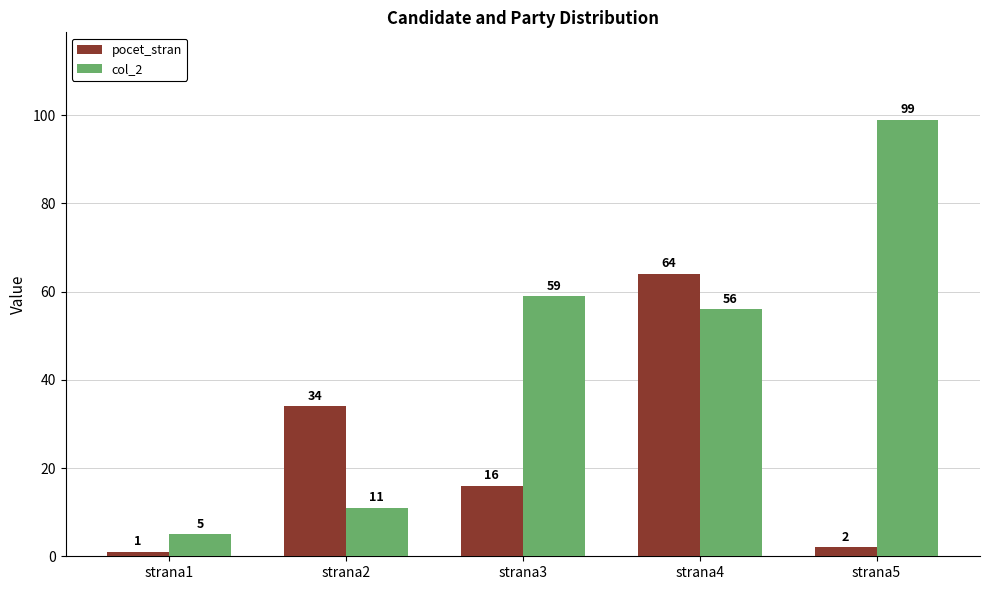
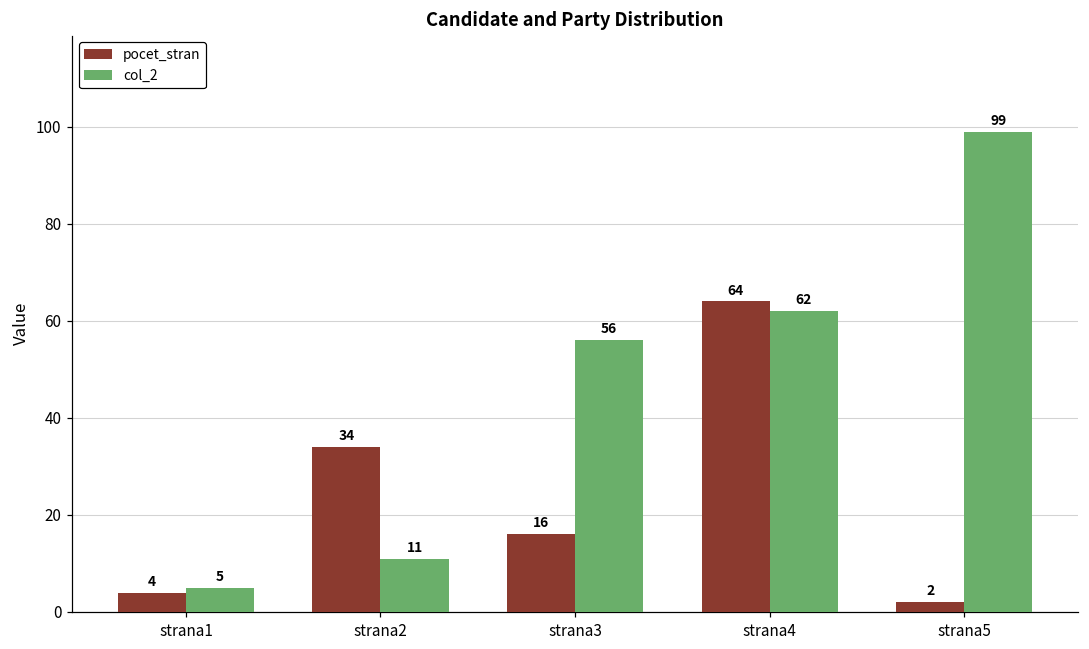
pocet_stran, strana1: 1 -> 4
col_2, strana3: 59 -> 56
col_2, strana4: 56 -> 62
